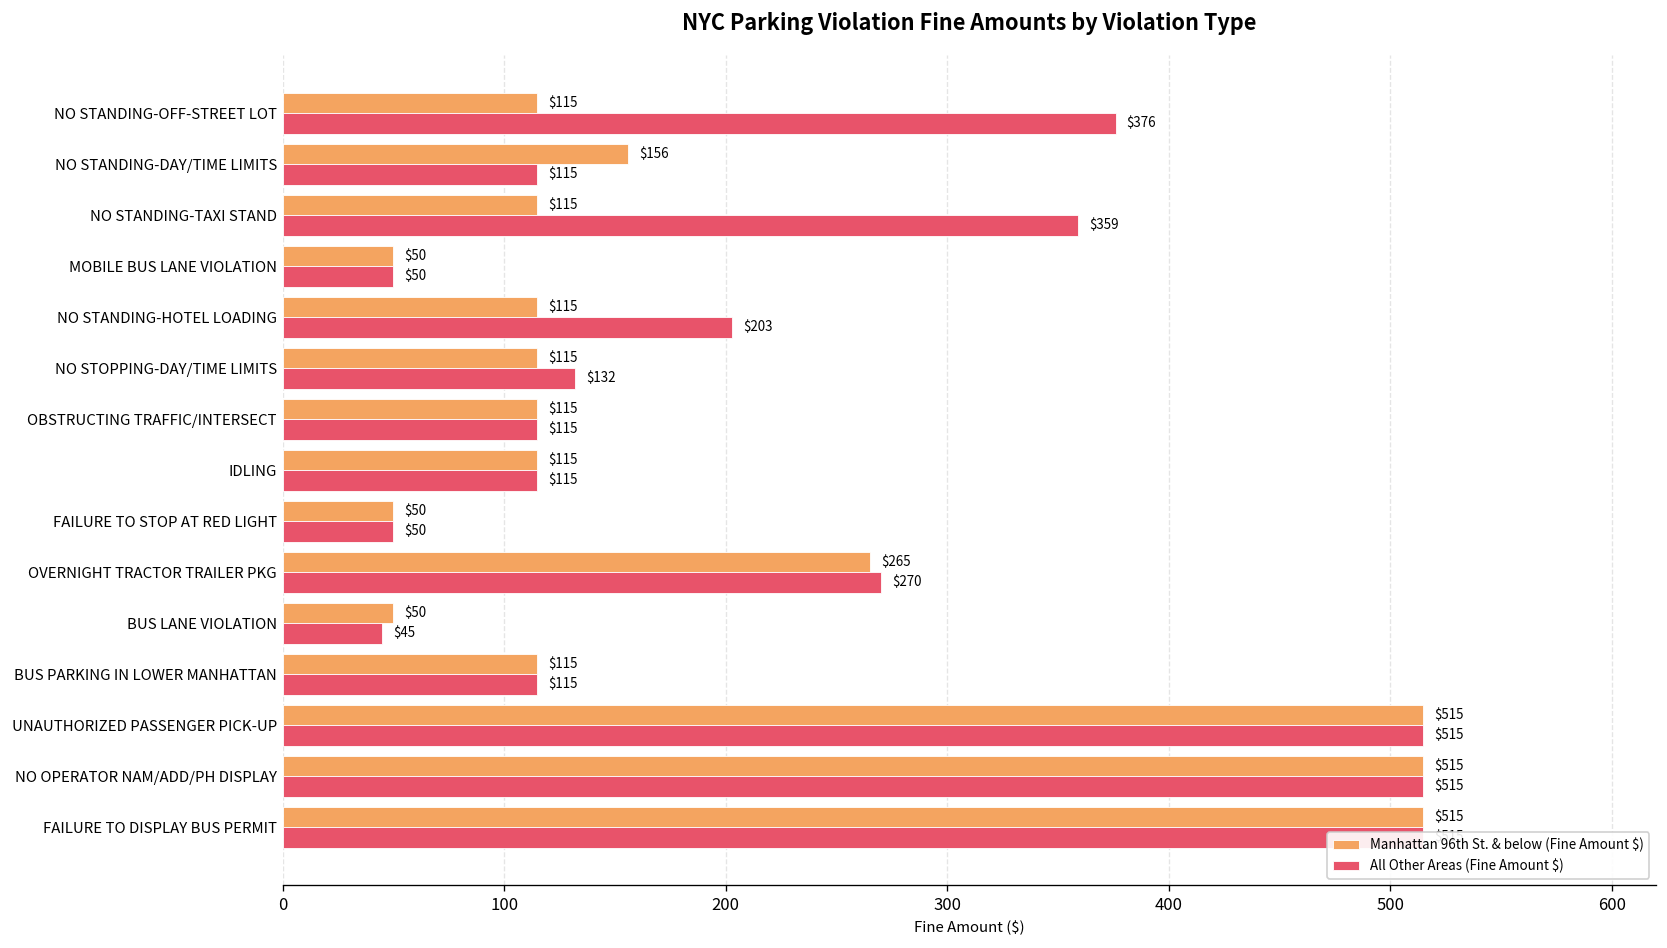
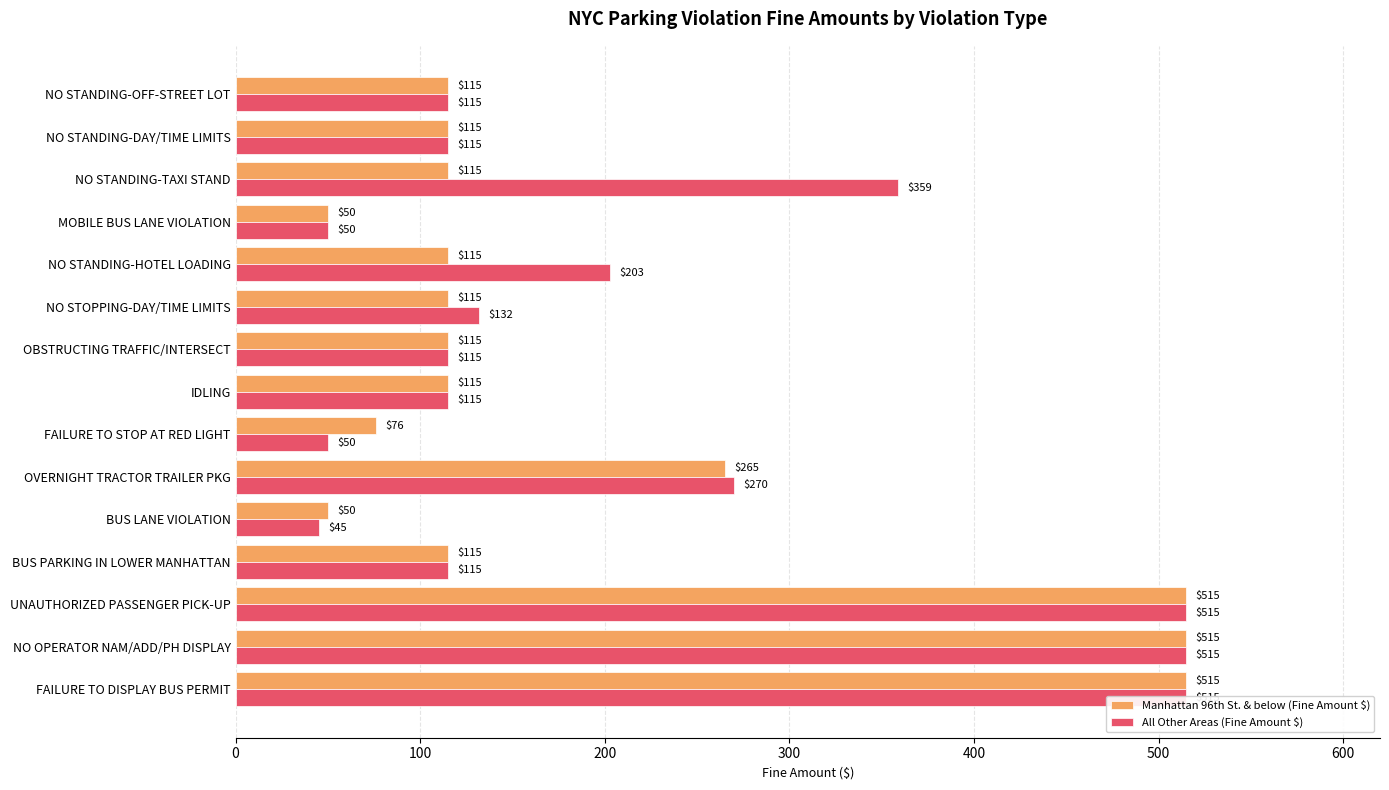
All Other Areas (Fine Amount $), NO STANDING-OFF-STREET LOT: $376 -> $115
Manhattan 96th St. & below (Fine Amount $), NO STANDING-DAY/TIME LIMITS: $156 -> $115
Manhattan 96th St. & below (Fine Amount $), FAILURE TO STOP AT RED LIGHT: $50 -> $76
